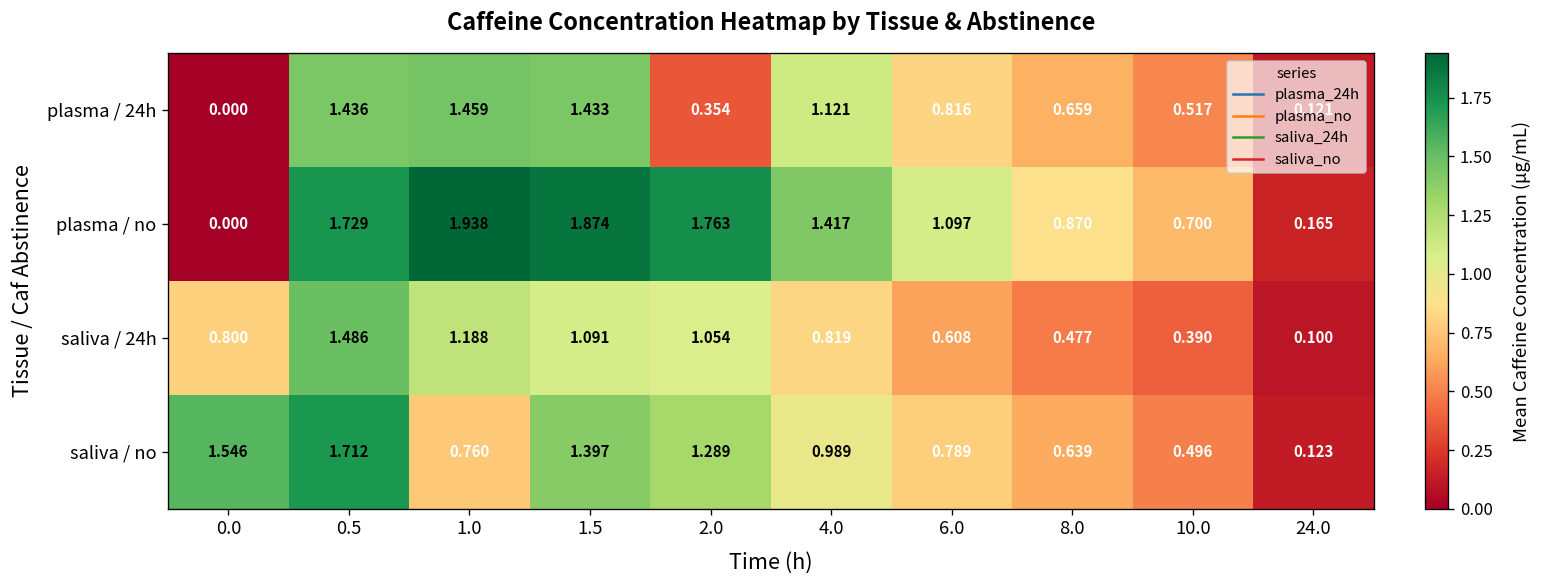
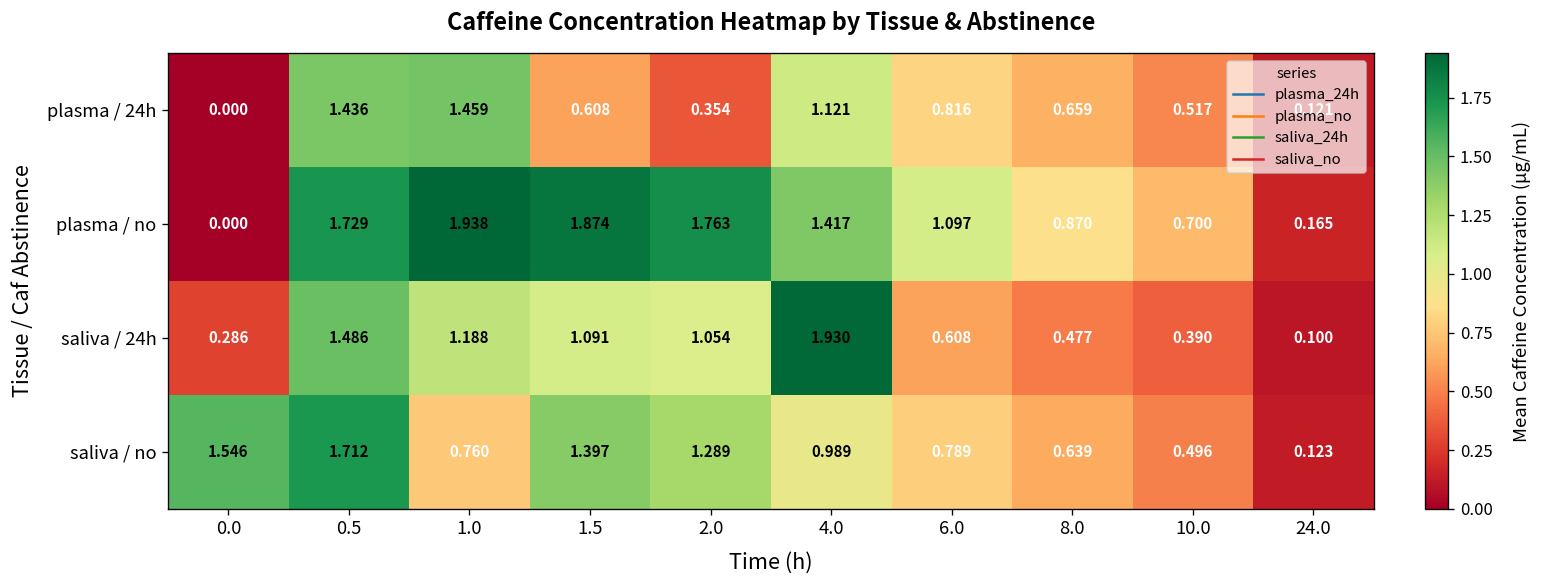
plasma / 24h, 1.5: 1.433 -> 0.608
saliva / 24h, 0.0: 0.800 -> 0.286
saliva / 24h, 4.0: 0.819 -> 1.930
